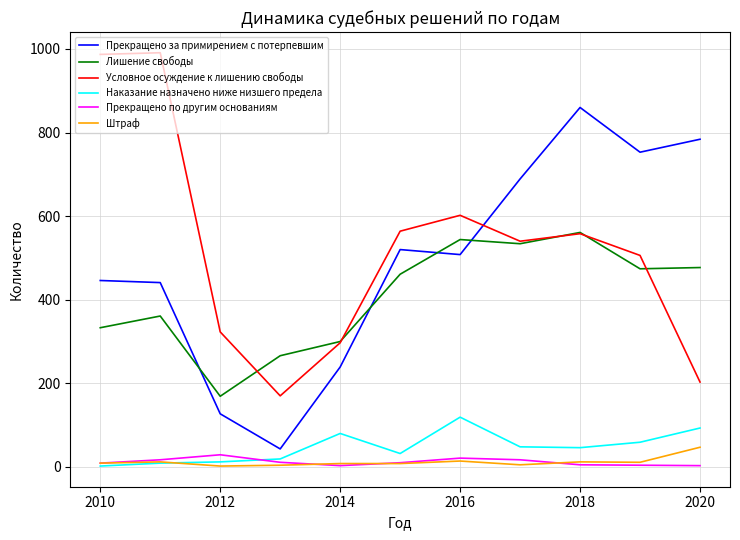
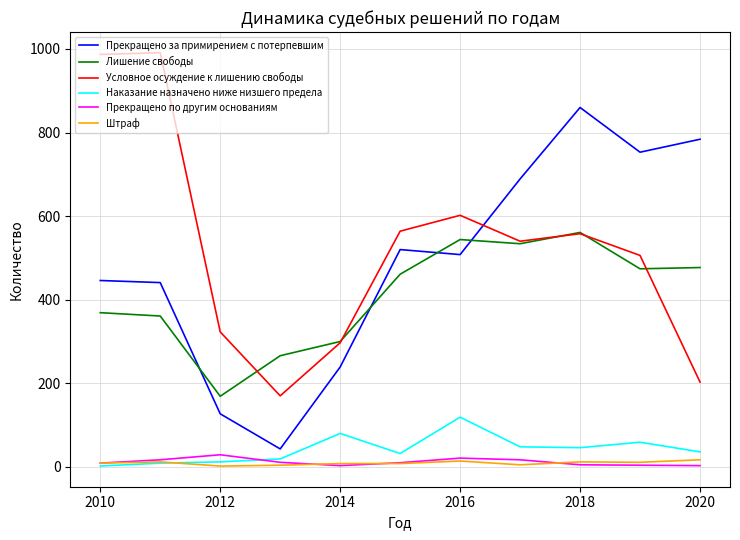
Лишение свободы, 2010: 330 -> 370
Наказание назначено ниже низшего предела, 2020: 90 -> 40
Штраф, 2020: 50 -> 20
